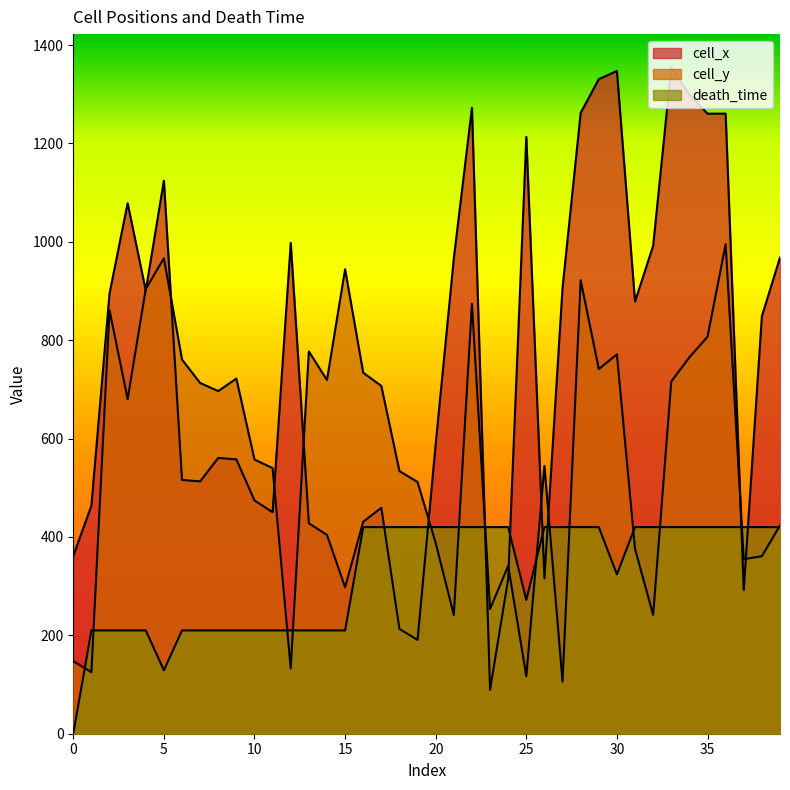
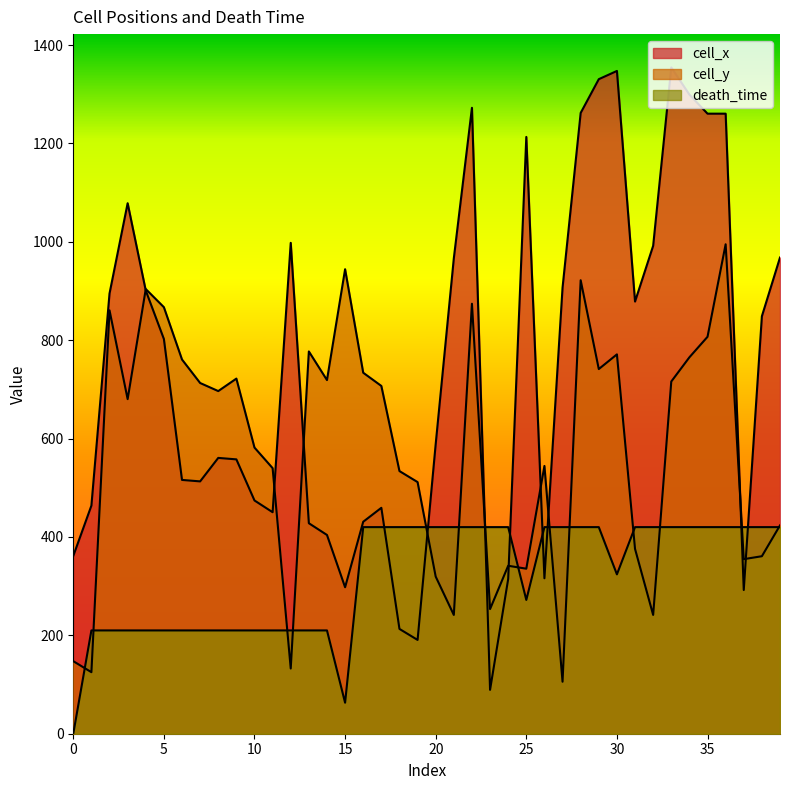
cell_x, 5: 1120 -> 800
cell_y, 5: 970 -> 870
death_time, 5: 130 -> 210
cell_y, 10: 560 -> 580
death_time, 15: 210 -> 60
cell_y, 20: 390 -> 320
cell_y, 25: 120 -> 340
